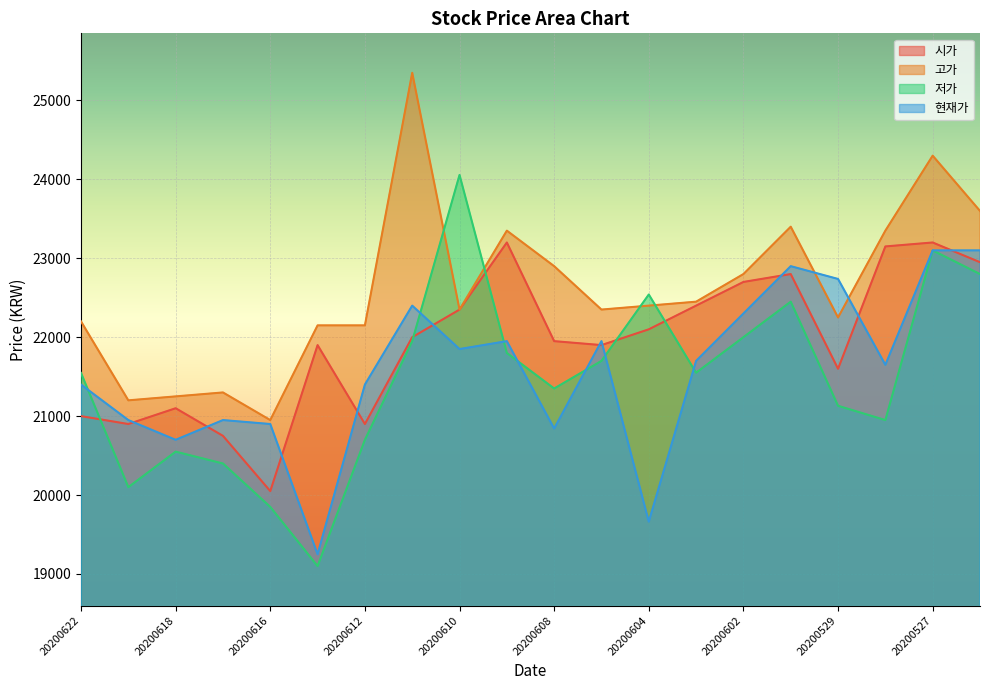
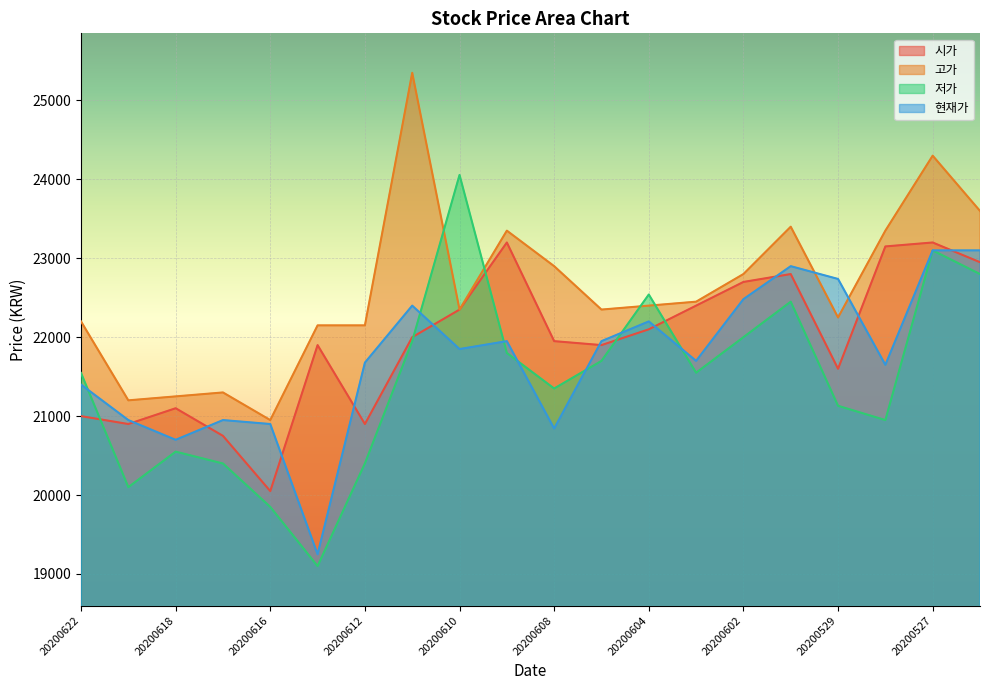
저가, 20200612: 20700 -> 20400
현재가, 20200612: 21400 -> 21700
현재가, 20200604: 19700 -> 22200
현재가, 20200602: 22300 -> 22500
